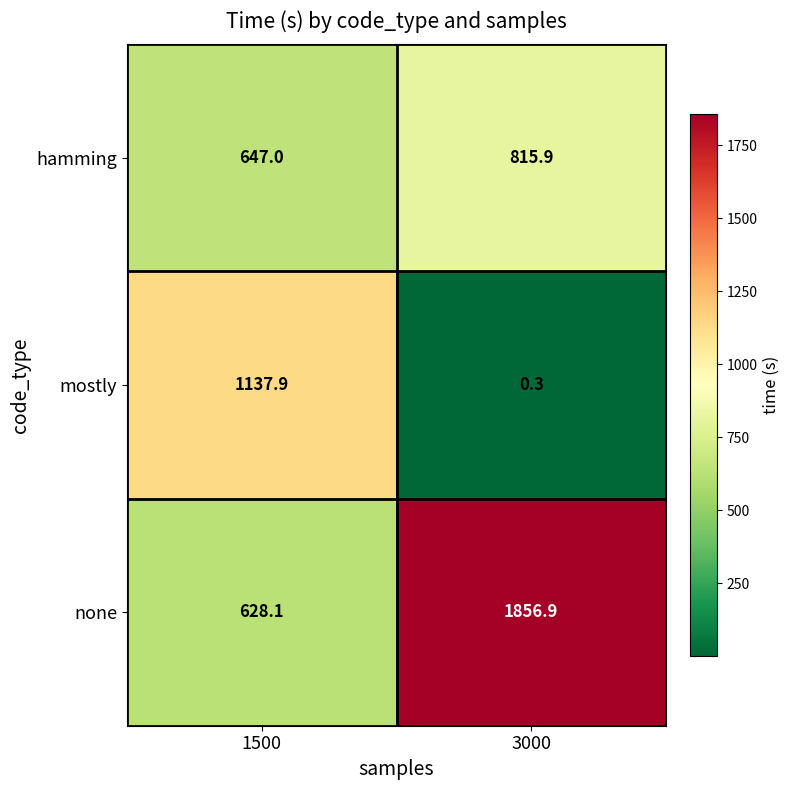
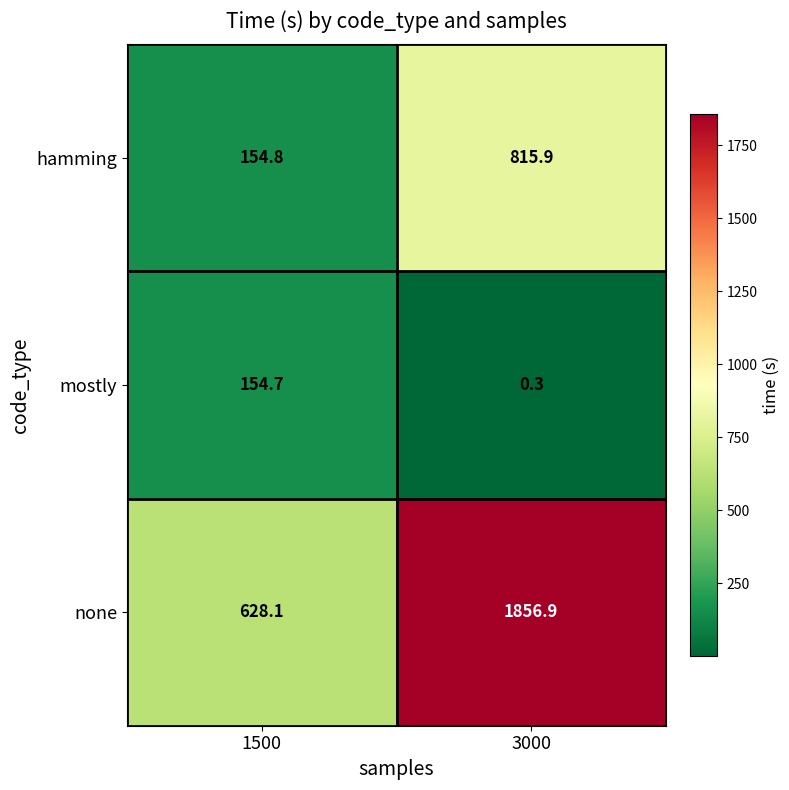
hamming, 1500: 647.0 -> 154.8
mostly, 1500: 1137.9 -> 154.7
